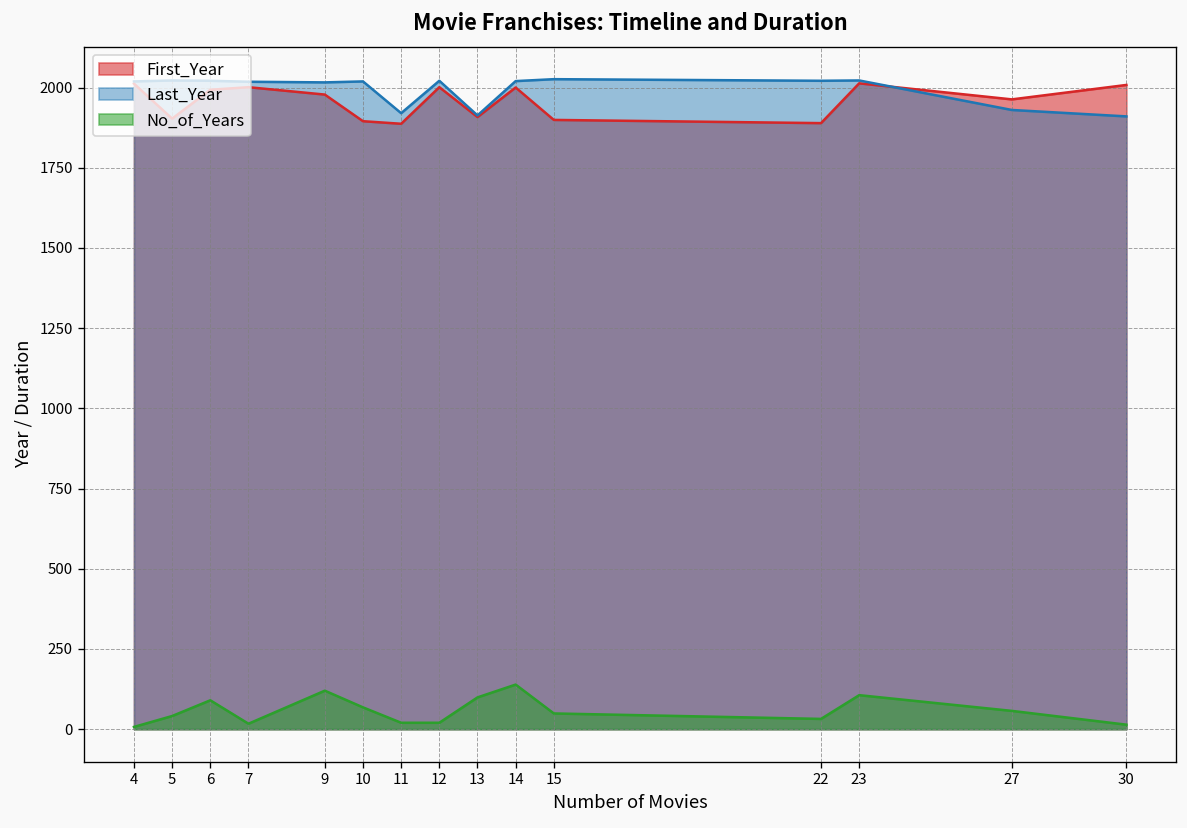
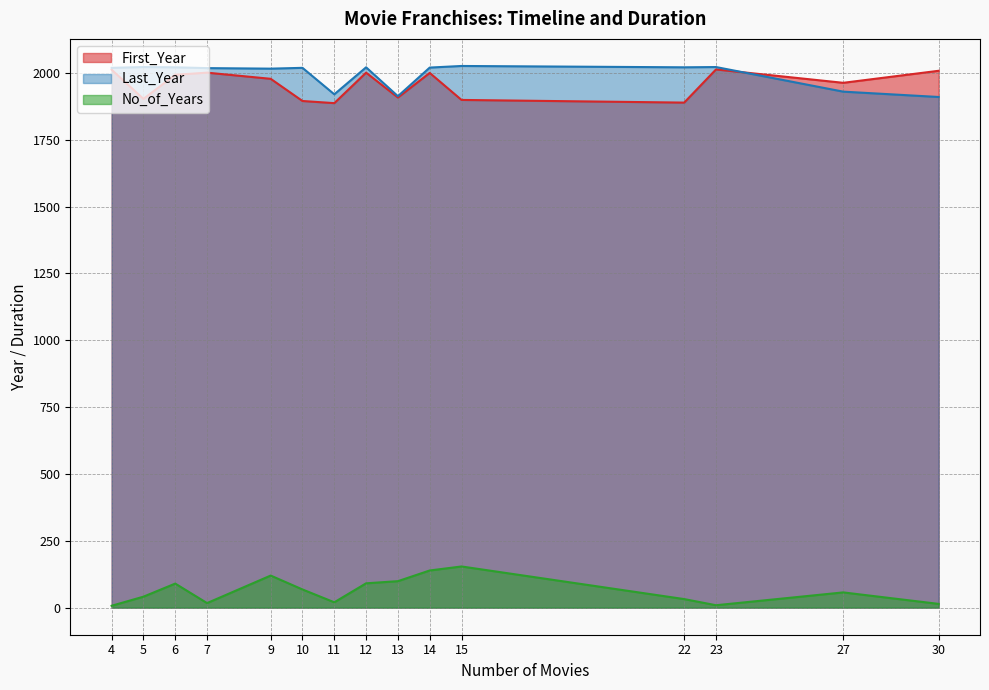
No_of_Years, 12: 20 -> 90
No_of_Years, 15: 50 -> 150
No_of_Years, 23: 110 -> 10
